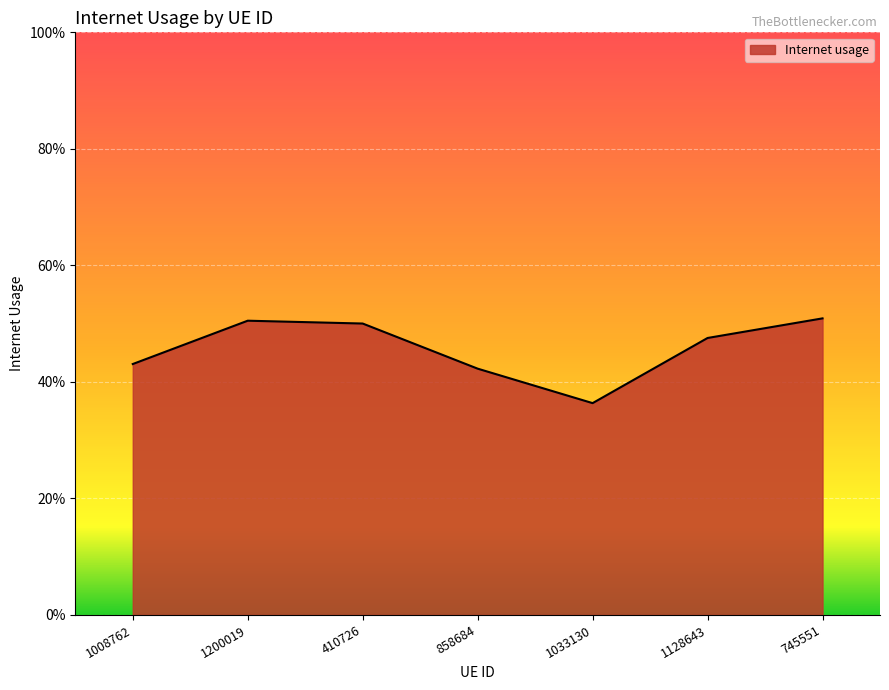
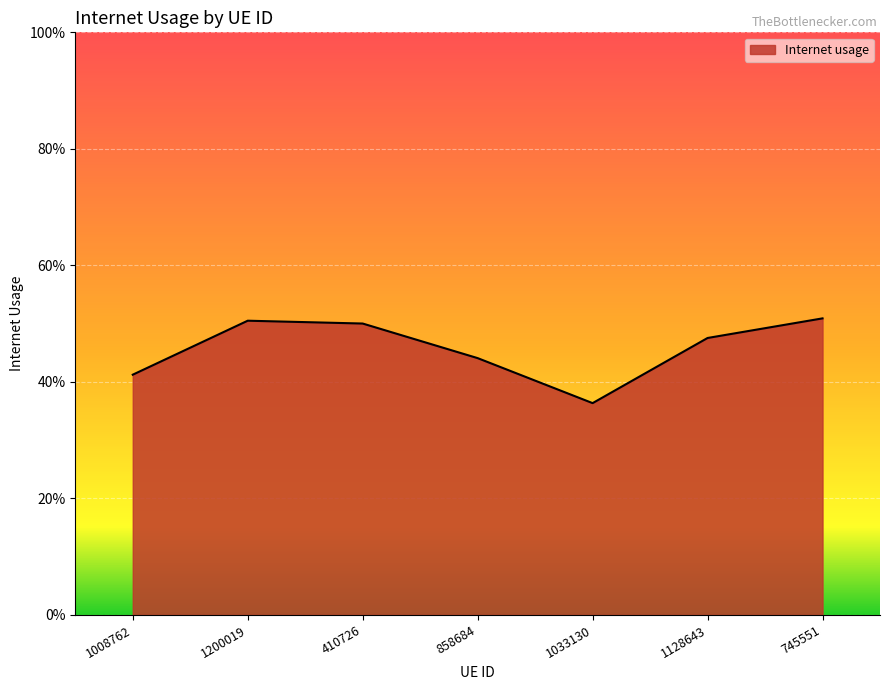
1008762: 43% -> 41%
858684: 42% -> 44%
